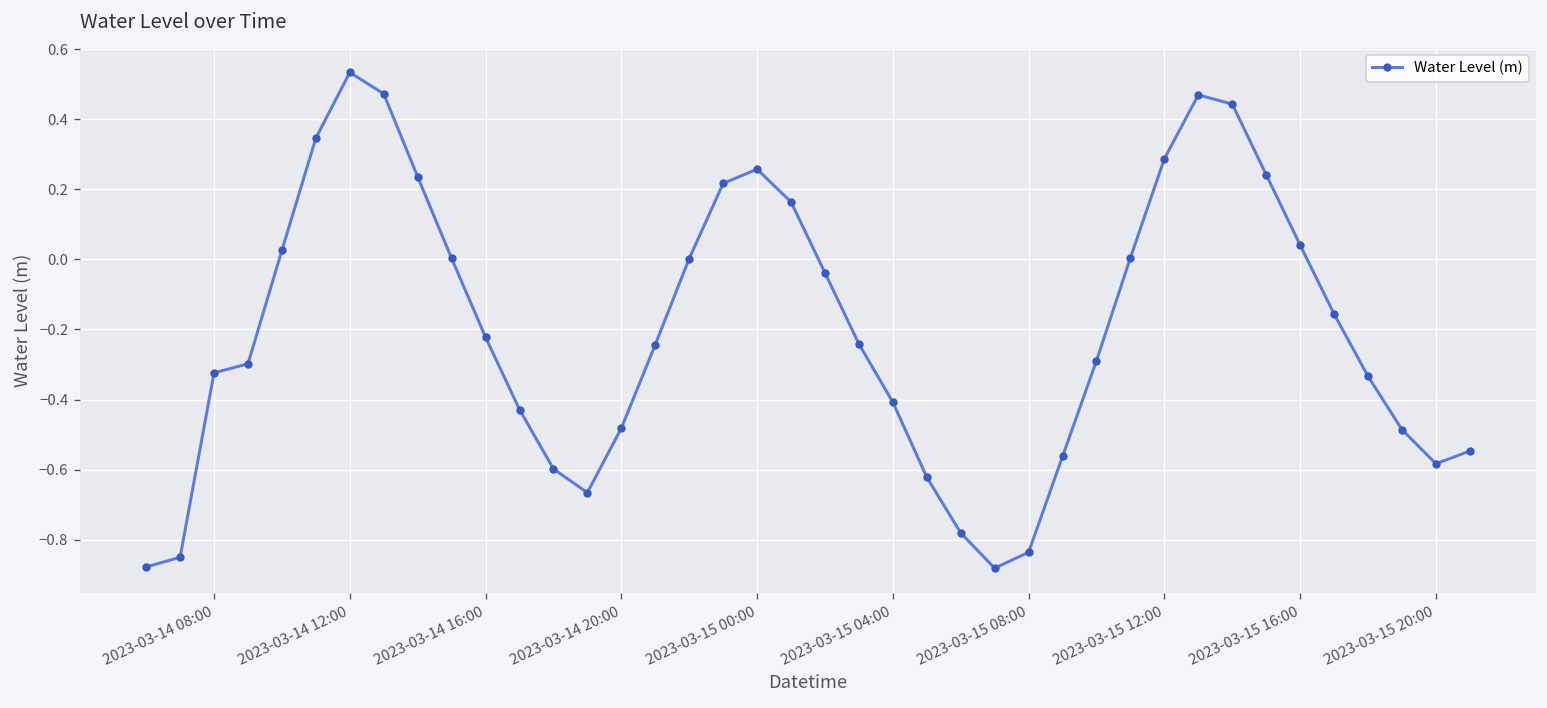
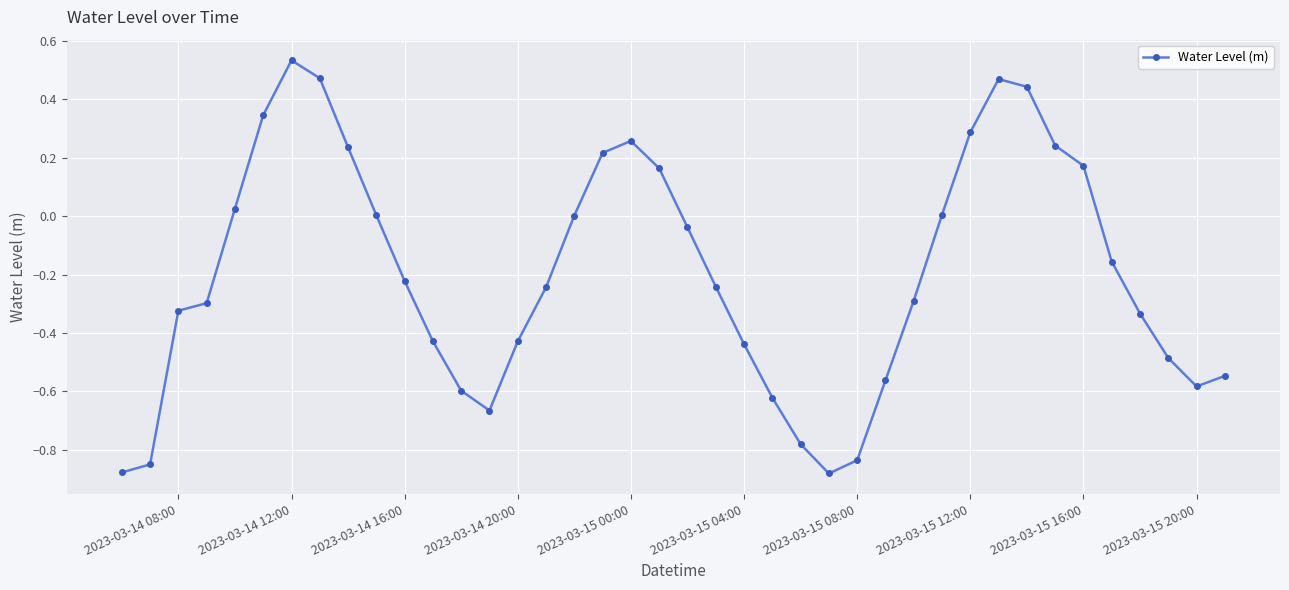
2023-03-14 20:00: -0.48 -> -0.43
2023-03-15 04:00: -0.41 -> -0.44
2023-03-15 16:00: 0.04 -> 0.17
